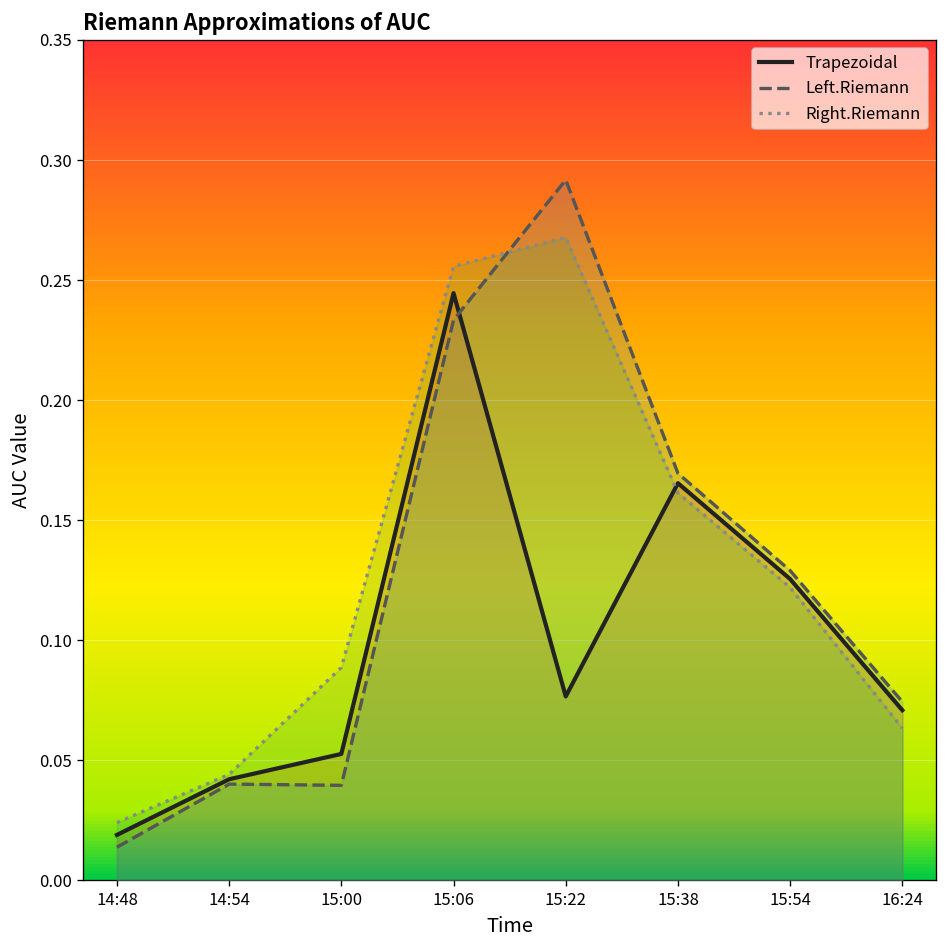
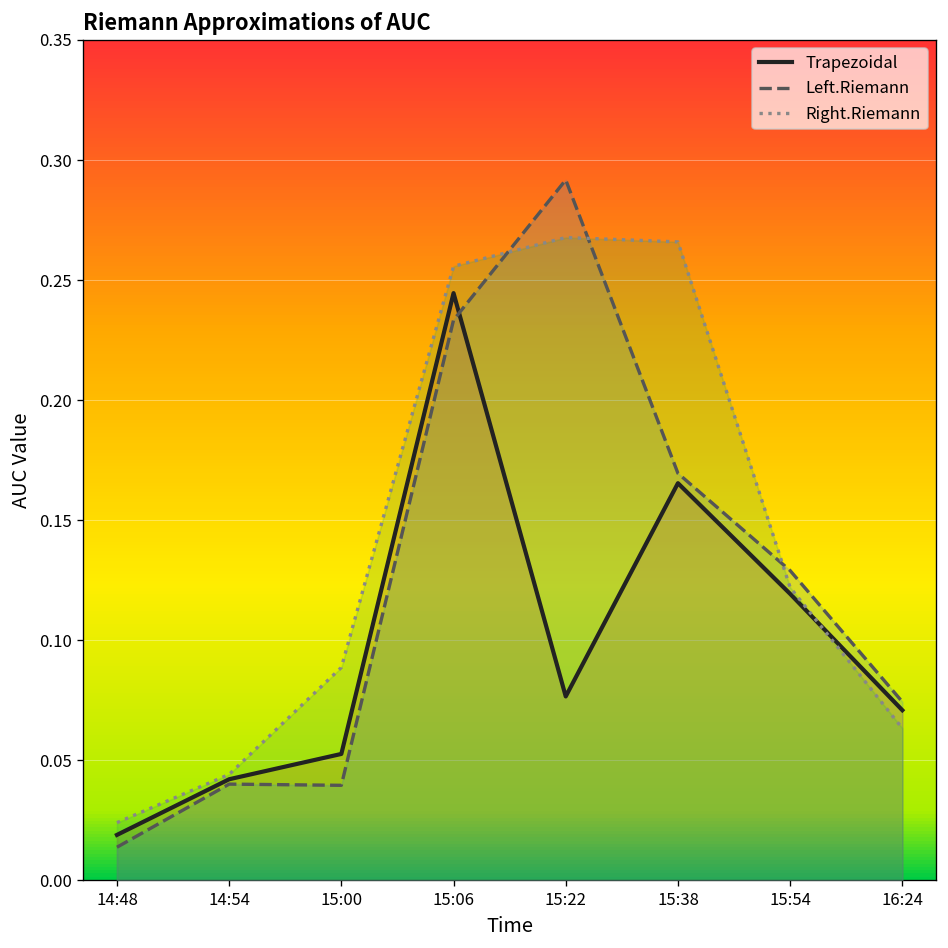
Right.Riemann, 15:38: 0.161 -> 0.266
Trapezoidal, 15:54: 0.126 -> 0.119
